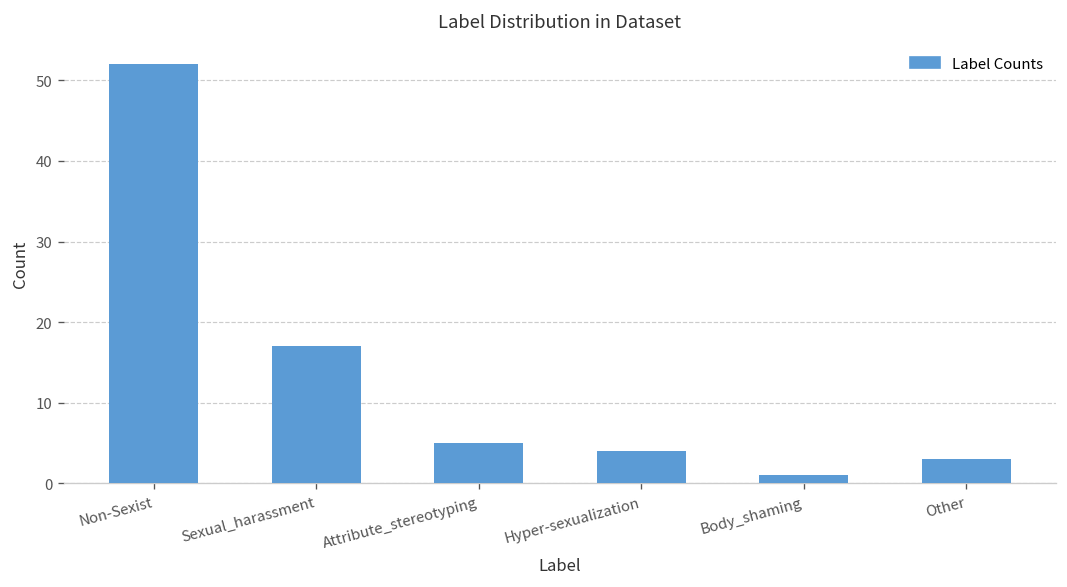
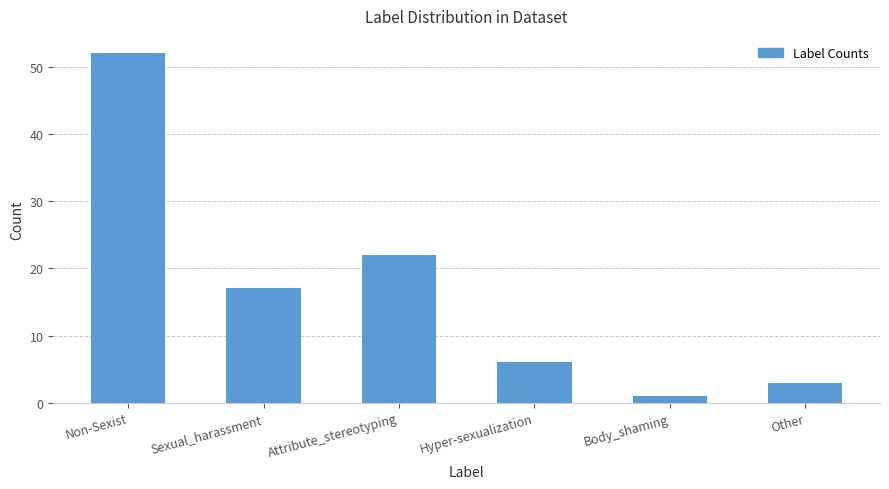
Attribute_stereotyping: 5 -> 22
Hyper-sexualization: 4 -> 6
